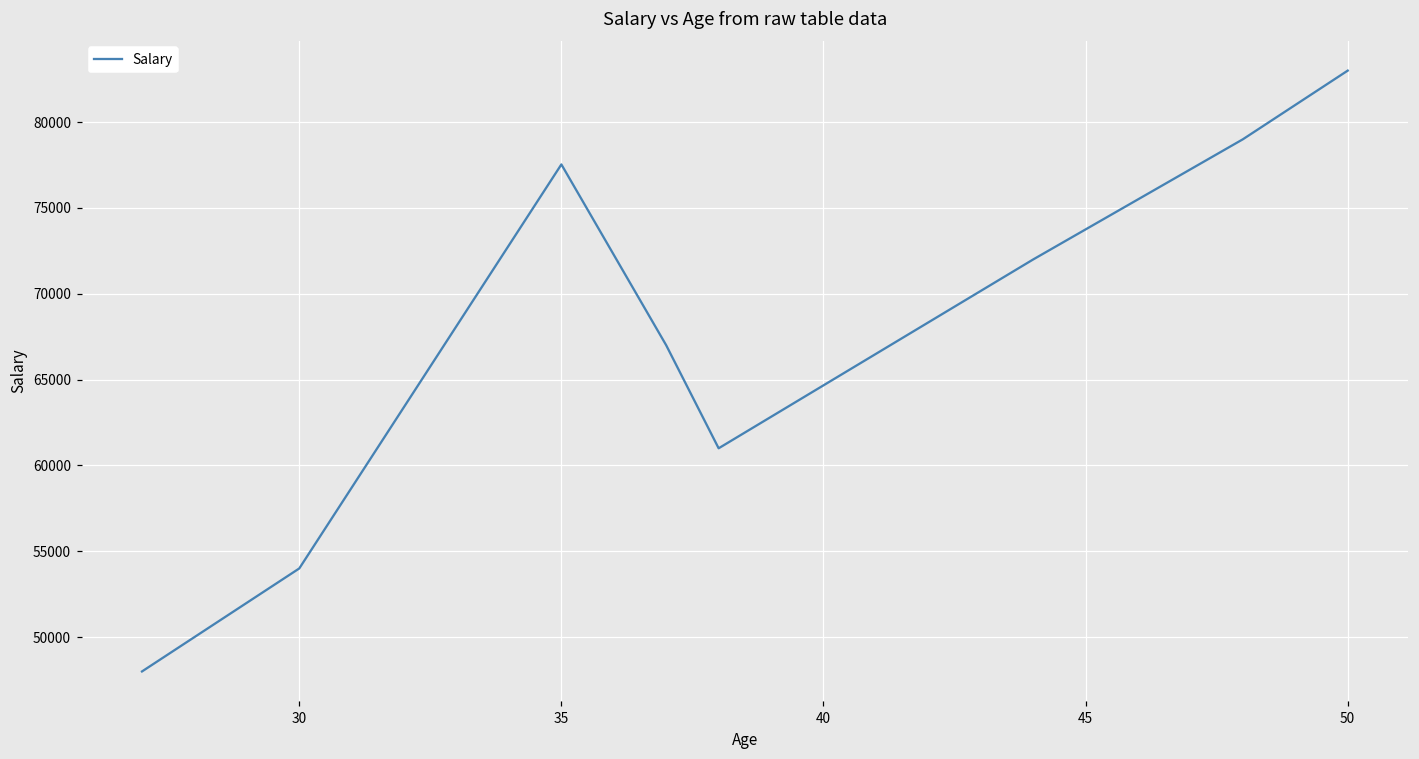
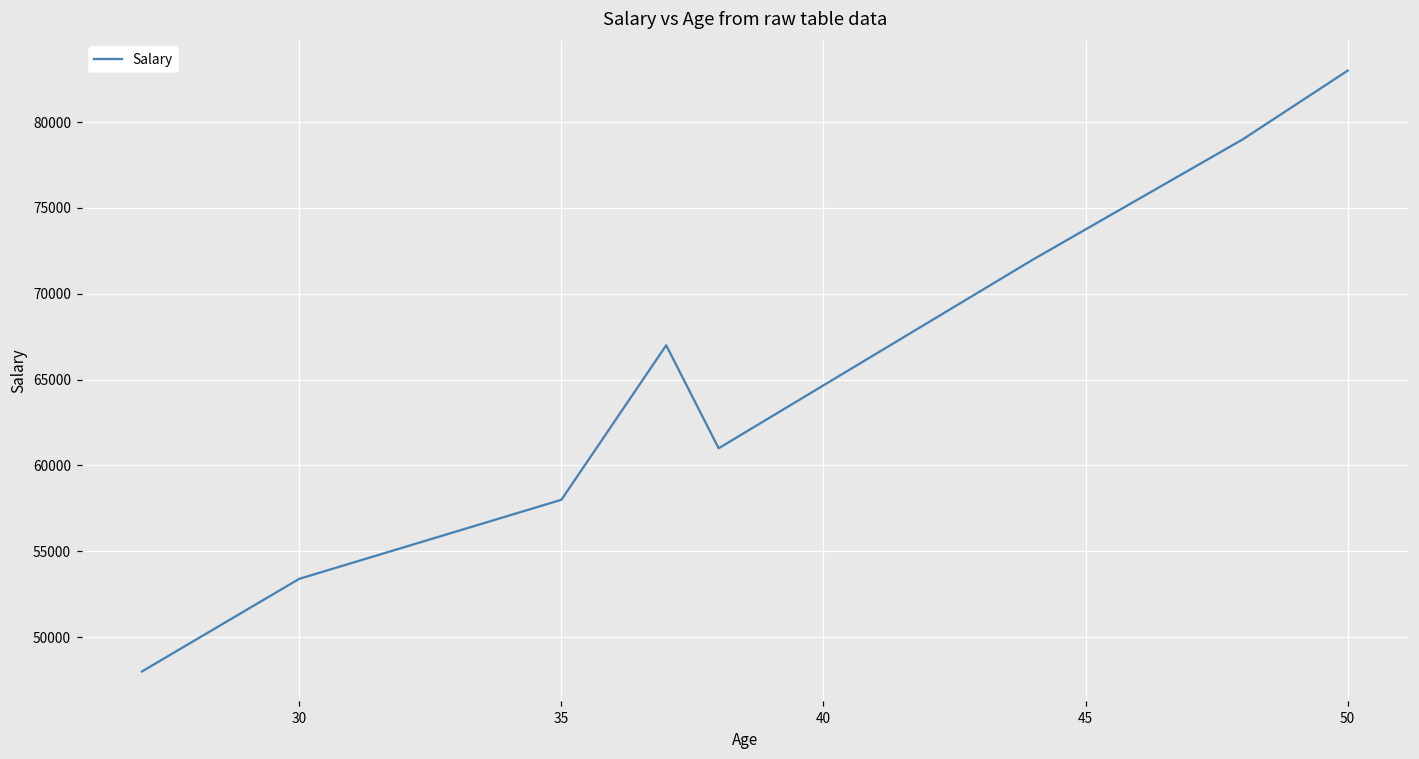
30: 54000 -> 53400
35: 77500 -> 58000
